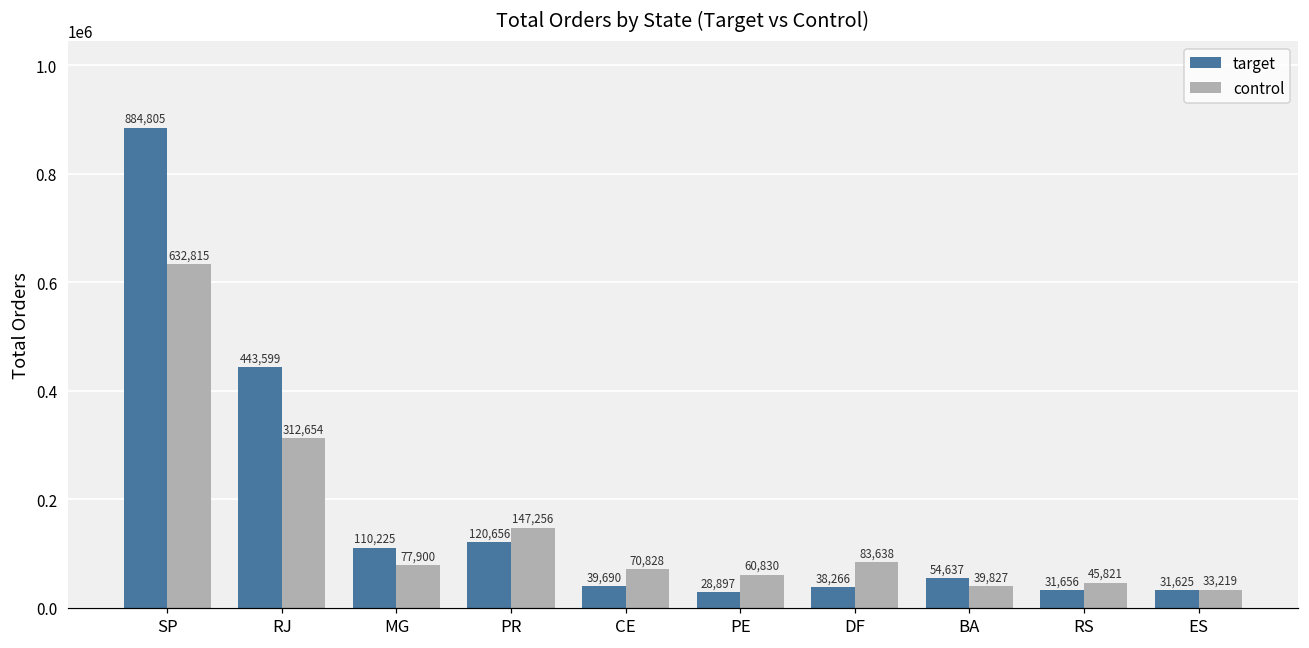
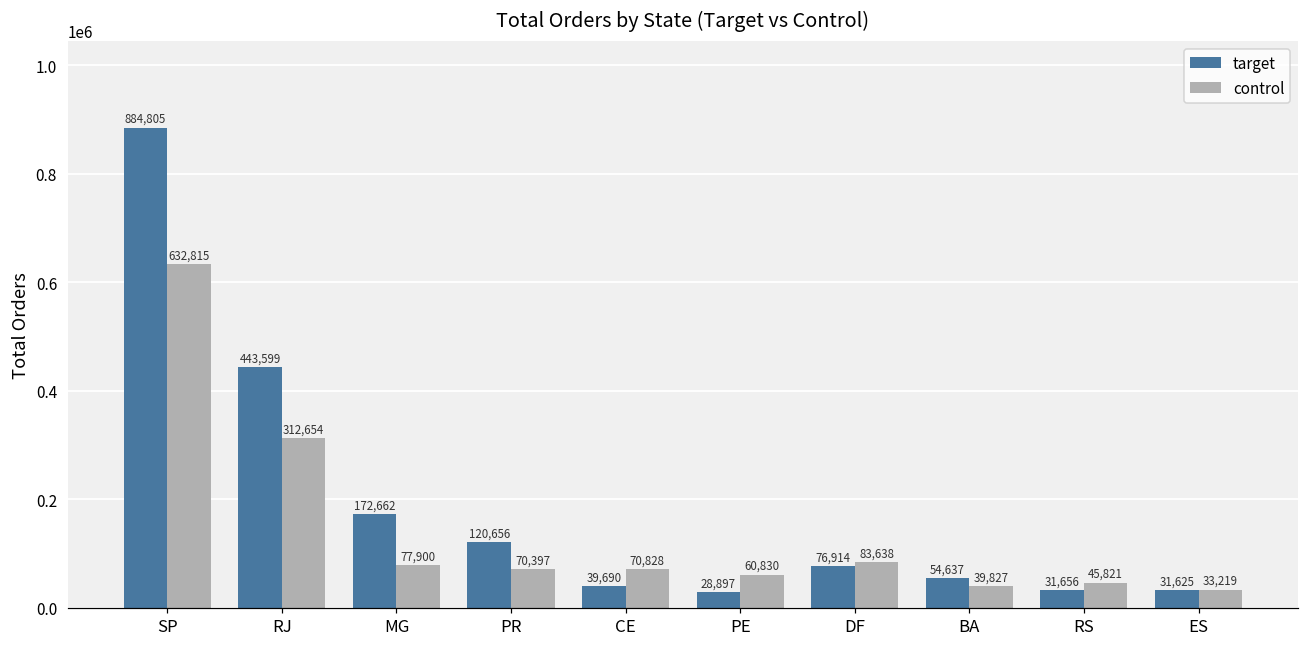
target, MG: 110,225 -> 172,662
control, PR: 147,256 -> 70,397
target, DF: 38,266 -> 76,914
